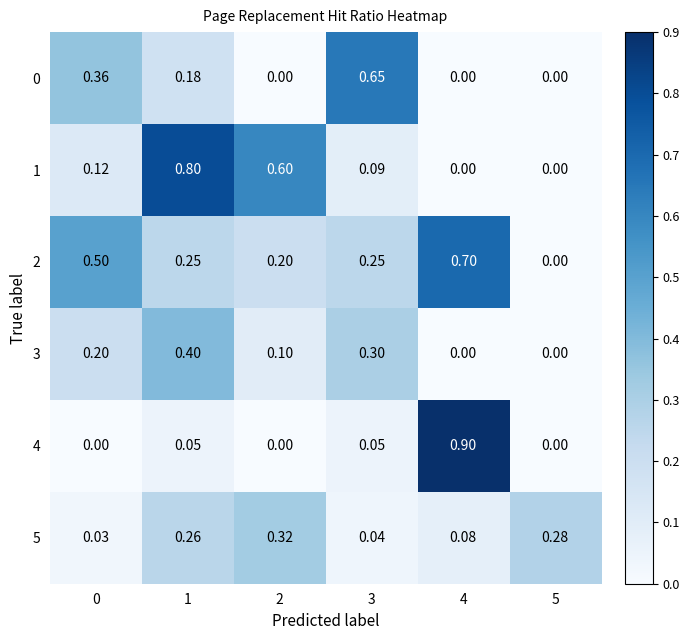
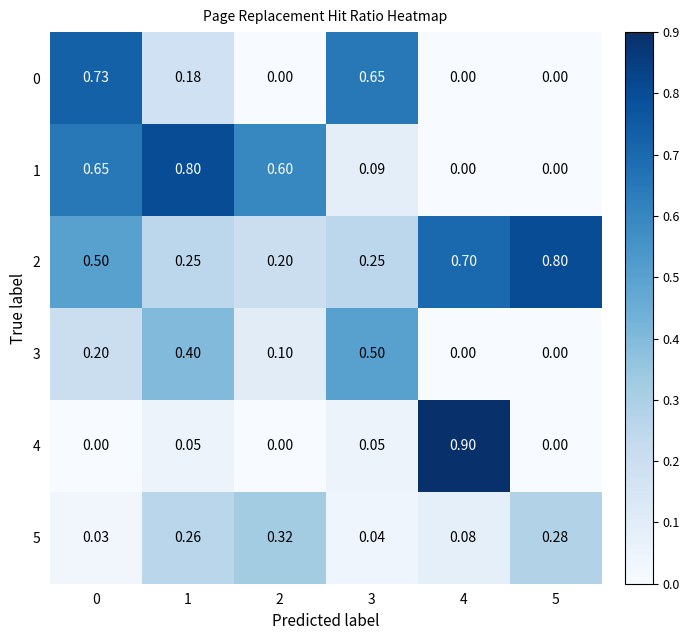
0, 0: 0.36 -> 0.73
1, 0: 0.12 -> 0.65
2, 5: 0.00 -> 0.80
3, 3: 0.30 -> 0.50
